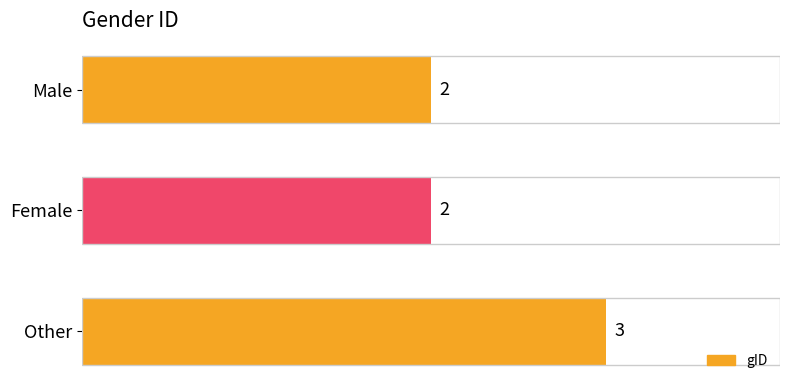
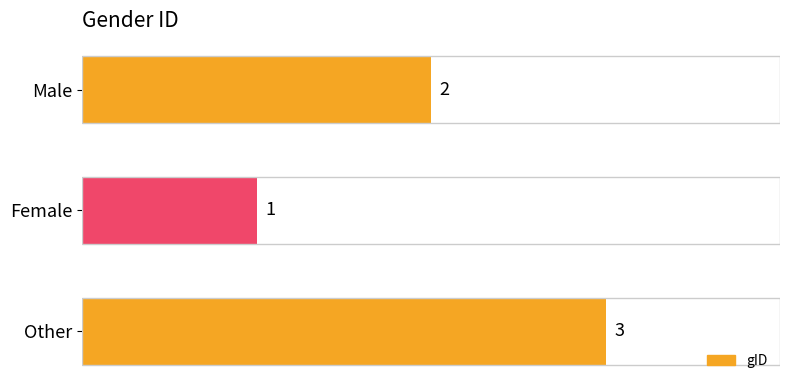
Female: 2 -> 1
